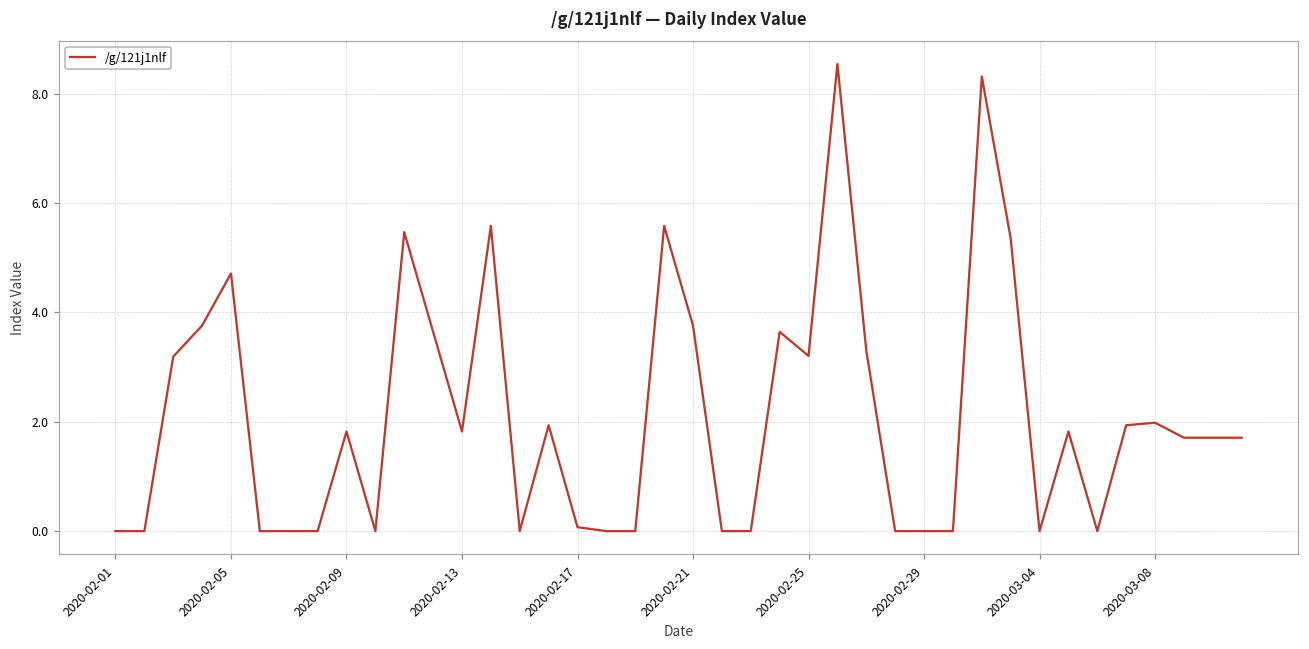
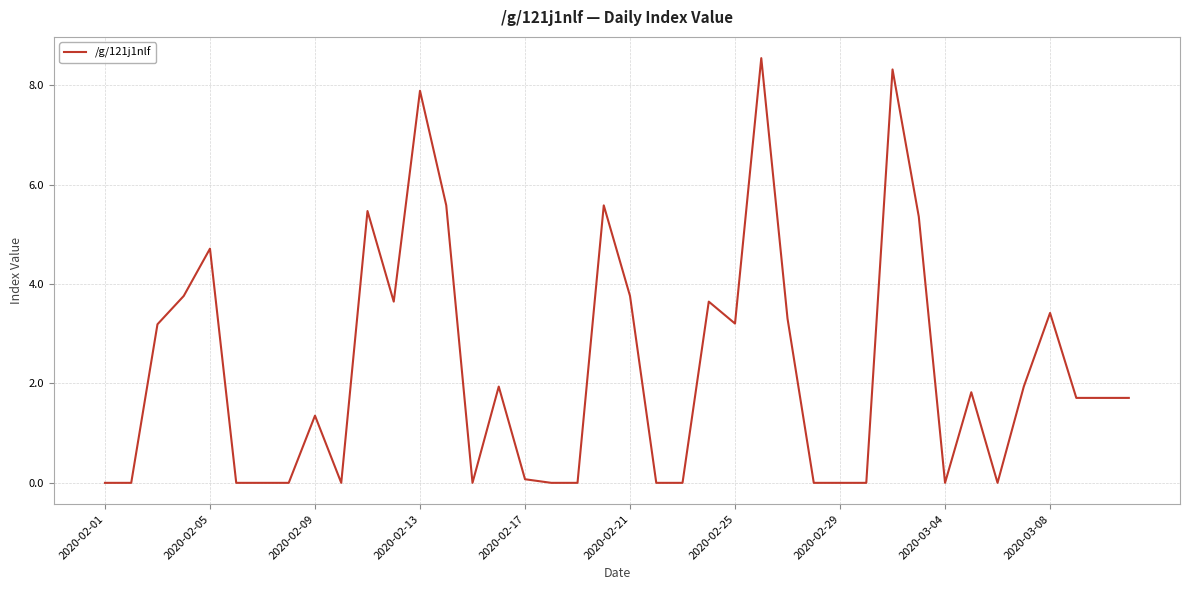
2020-02-09: 1.8 -> 1.4
2020-02-13: 1.8 -> 7.9
2020-03-08: 2.0 -> 3.4
